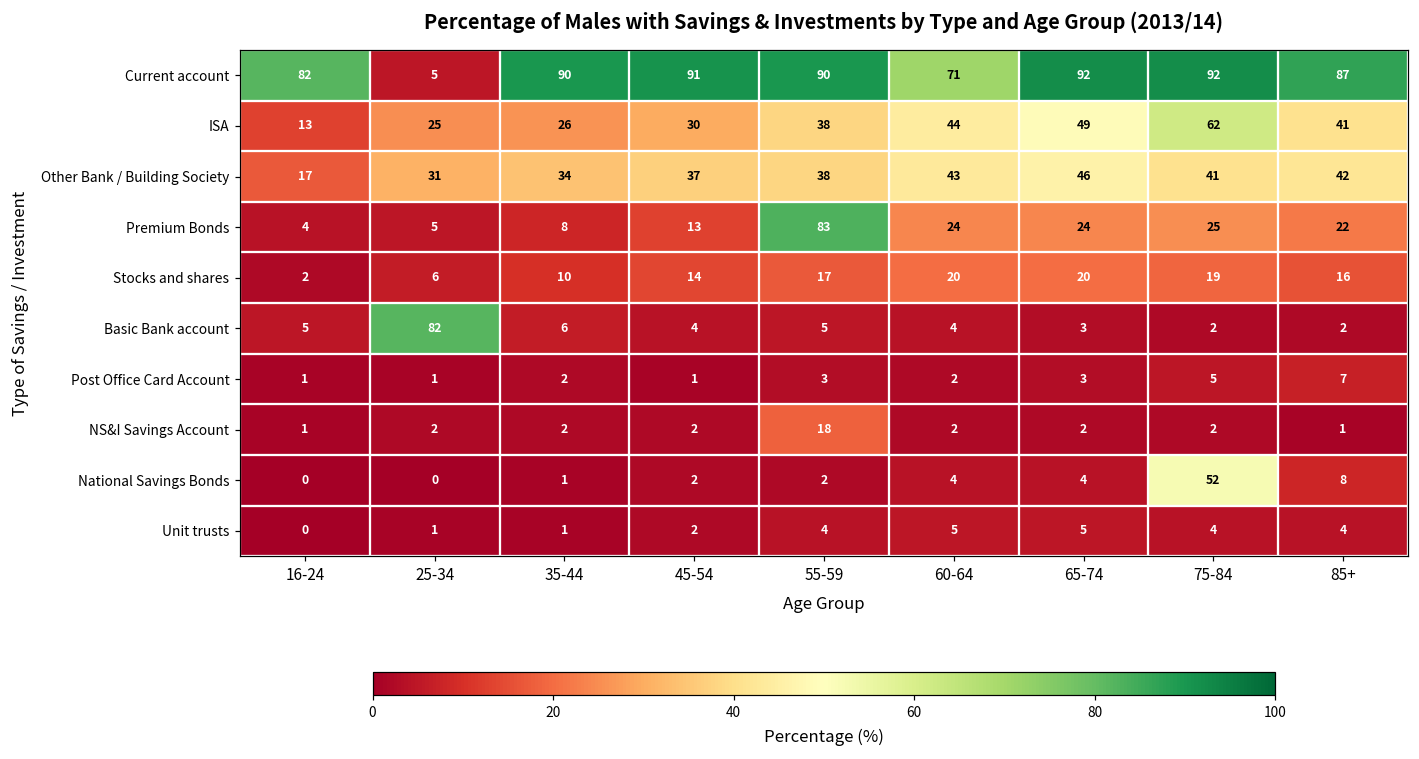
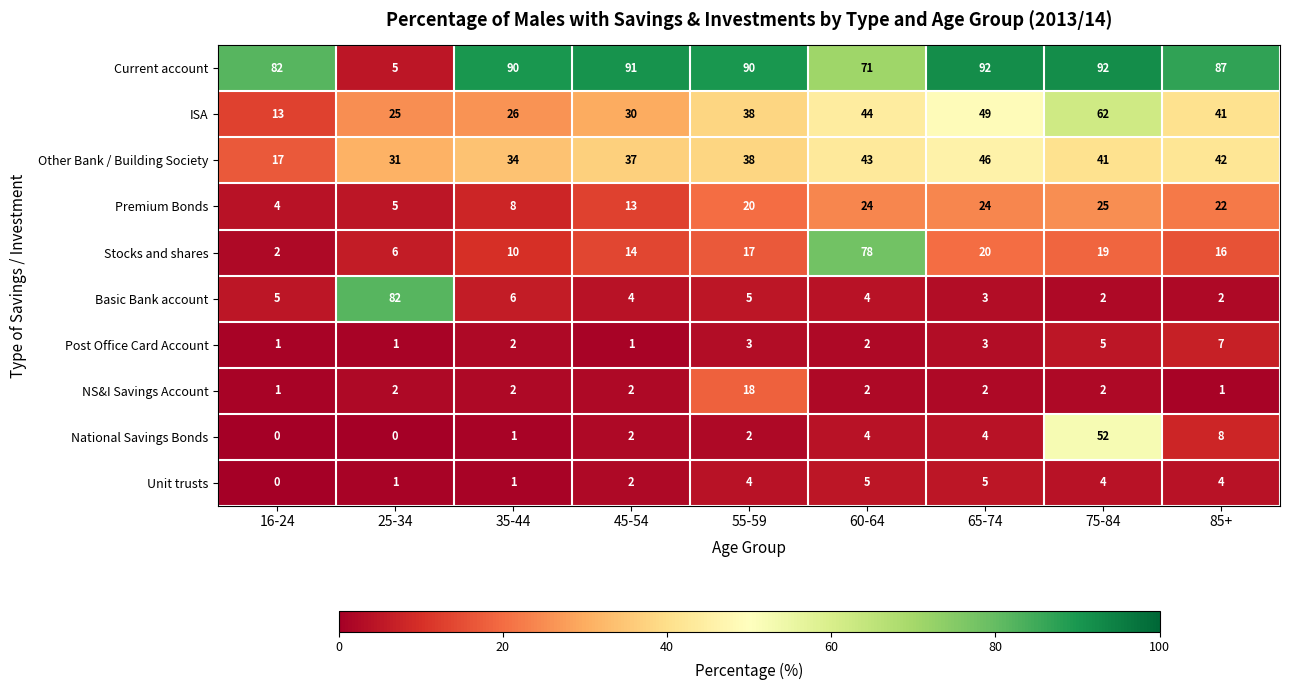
Premium Bonds, 55-59: 83 -> 20
Stocks and shares, 60-64: 20 -> 78
